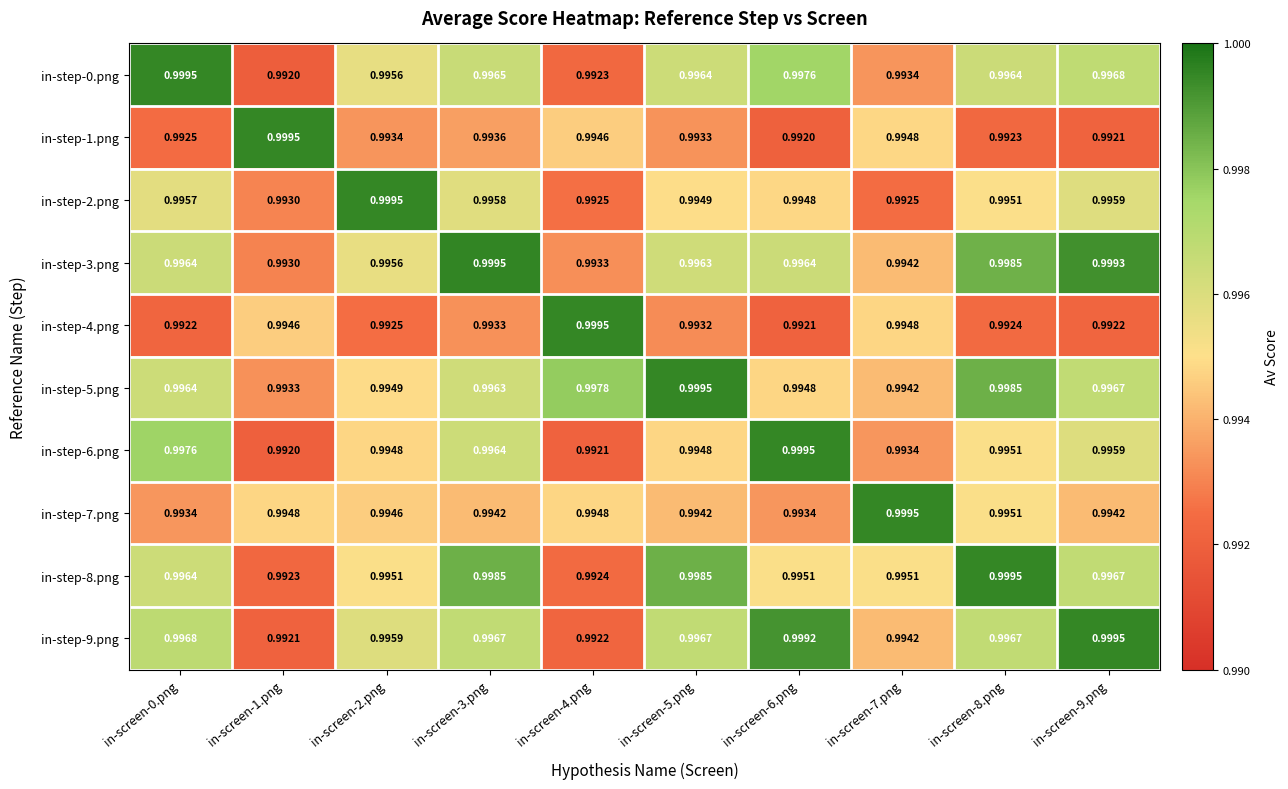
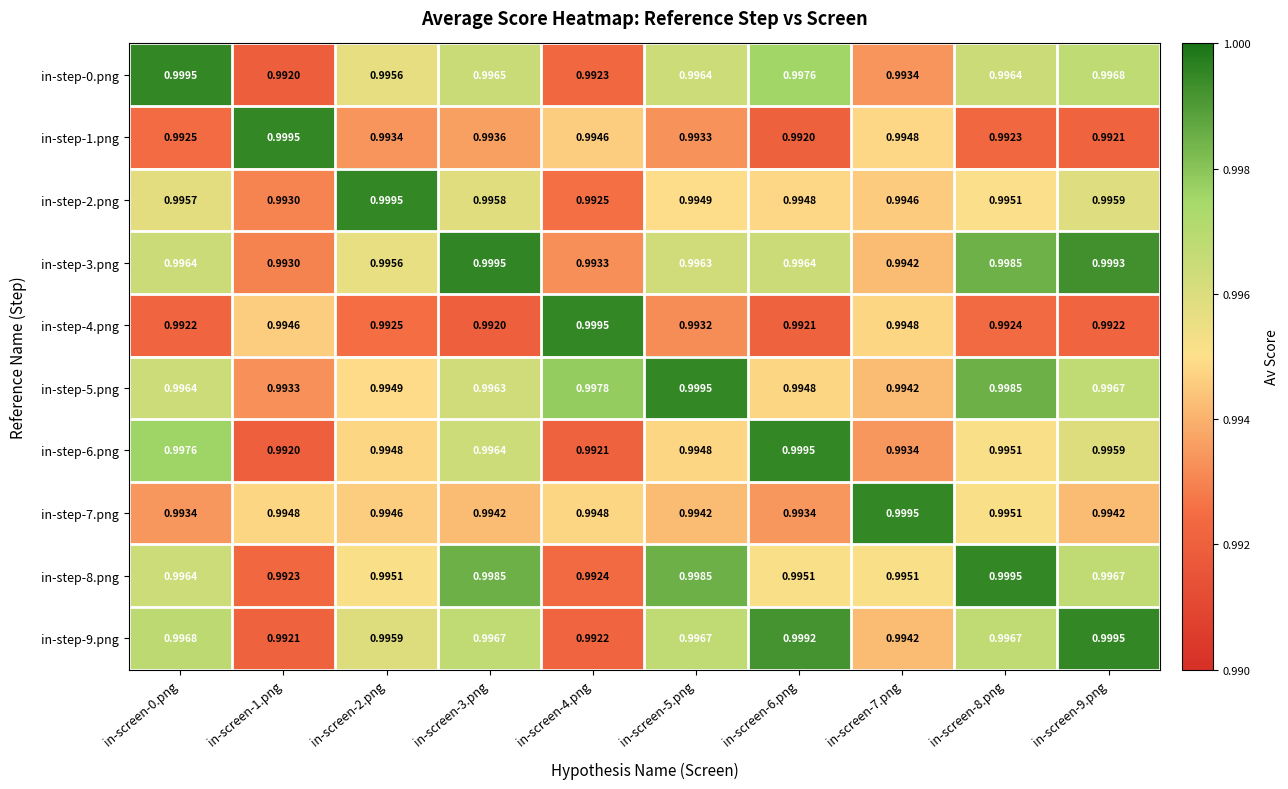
in-step-2.png, in-screen-7.png: 0.9925 -> 0.9946
in-step-4.png, in-screen-3.png: 0.9933 -> 0.9920
